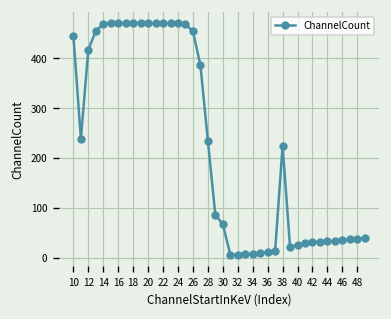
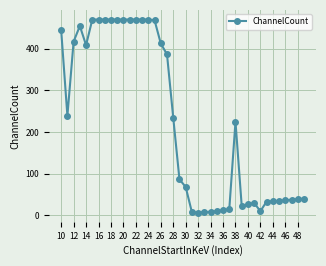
14: 470 -> 410
26: 450 -> 410
42: 30 -> 10
